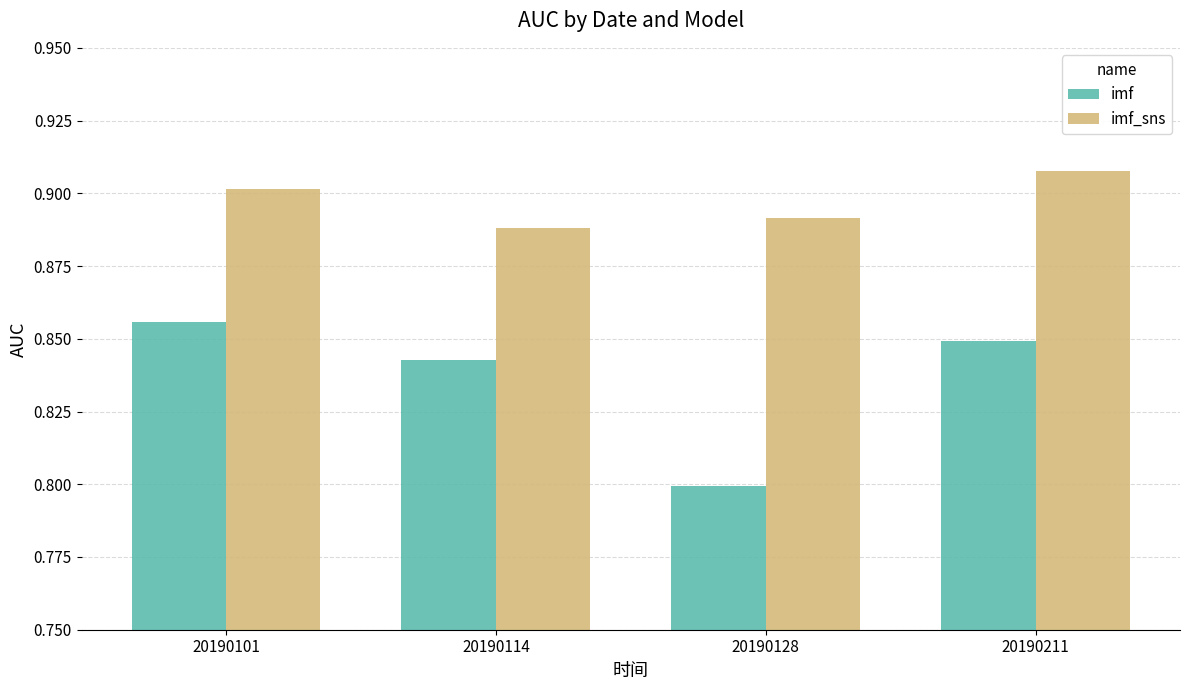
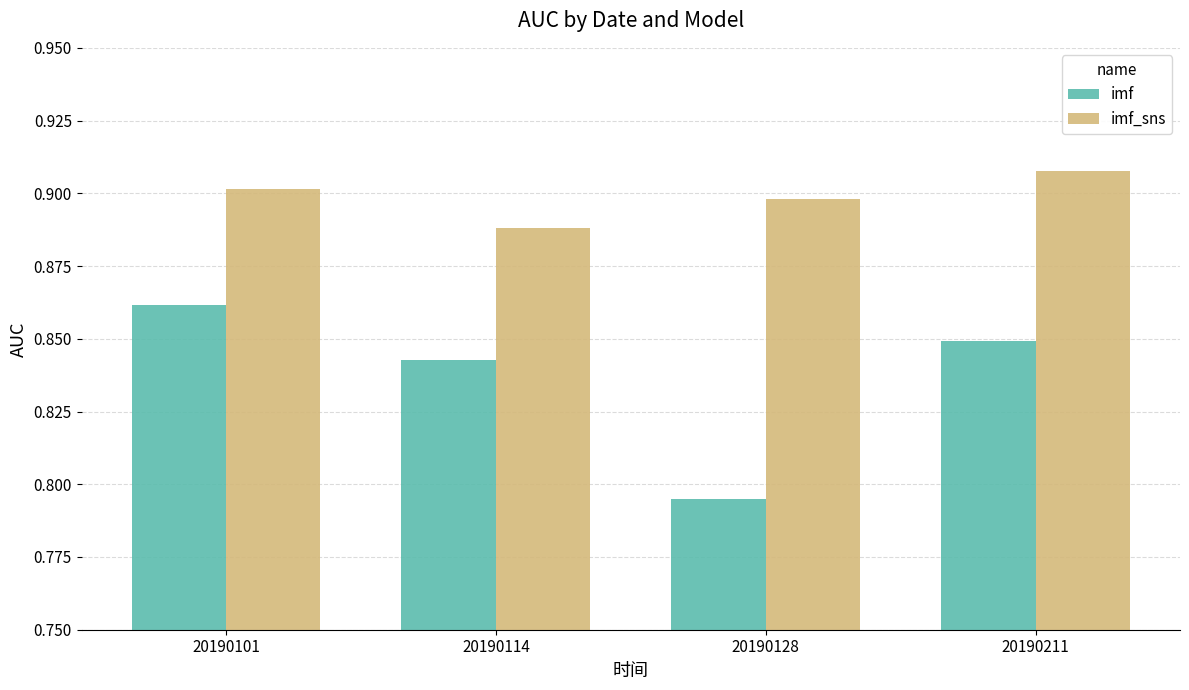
imf, 20190101: 0.856 -> 0.862
imf, 20190128: 0.799 -> 0.795
imf_sns, 20190128: 0.891 -> 0.898
